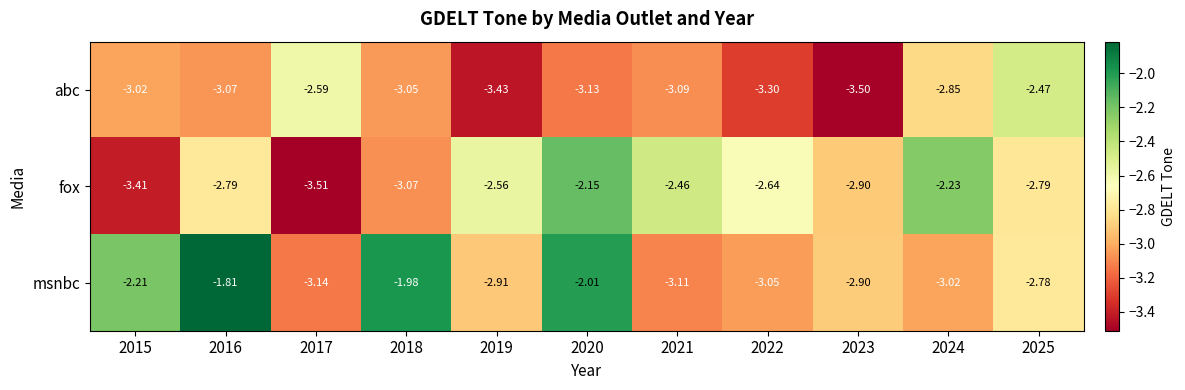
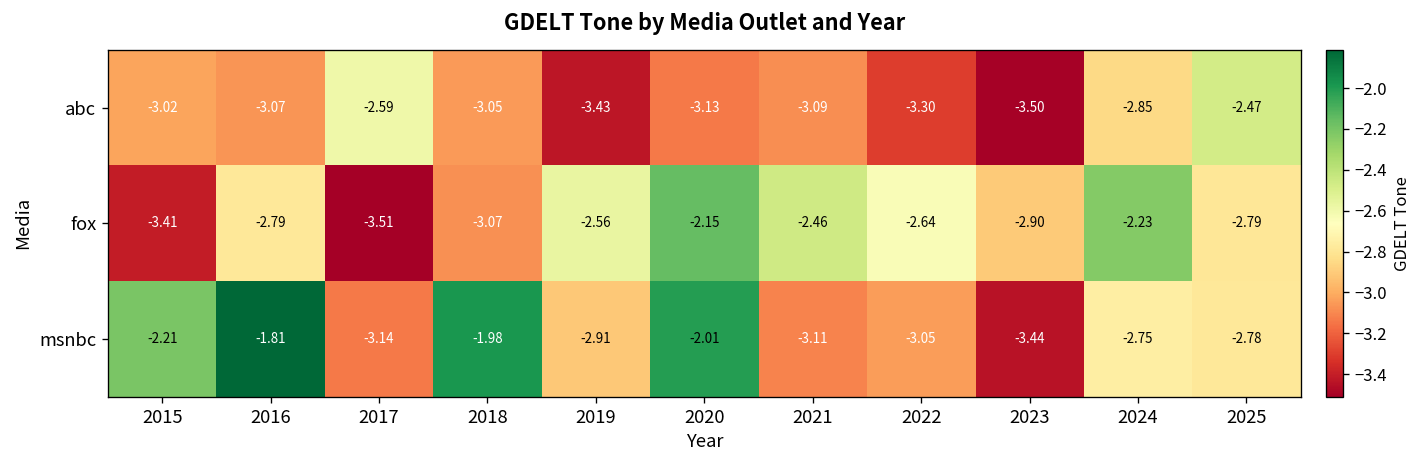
msnbc, 2023: -2.90 -> -3.44
msnbc, 2024: -3.02 -> -2.75
